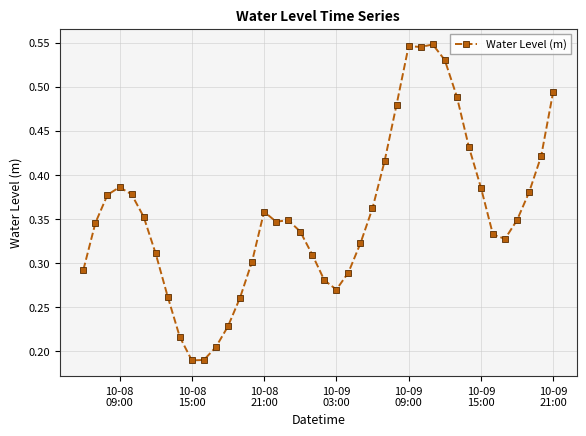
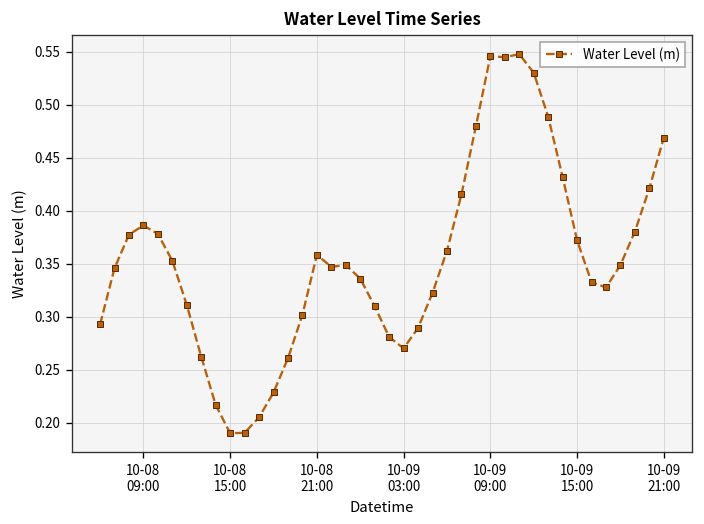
10-09 15:00: 0.39 -> 0.37
10-09 21:00: 0.49 -> 0.47
